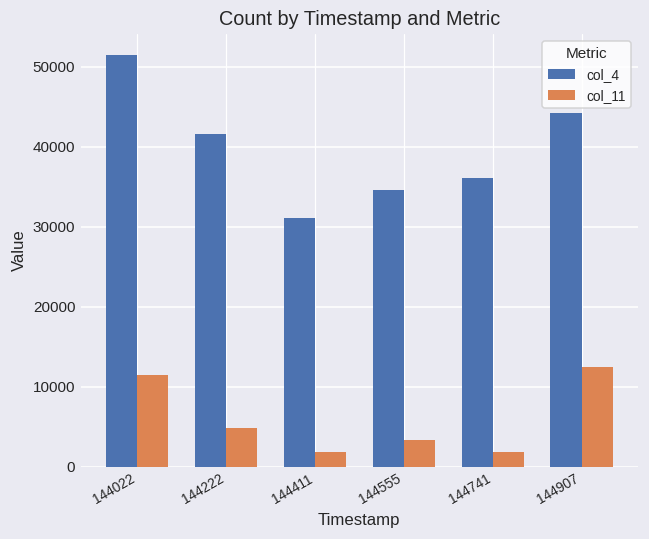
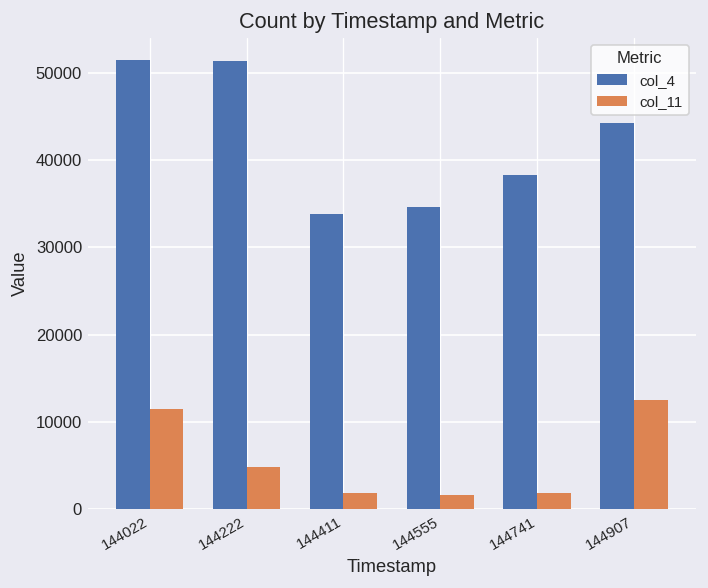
col_4, 144222: 42000 -> 51000
col_4, 144411: 31000 -> 34000
col_11, 144555: 3000 -> 2000
col_4, 144741: 36000 -> 38000
